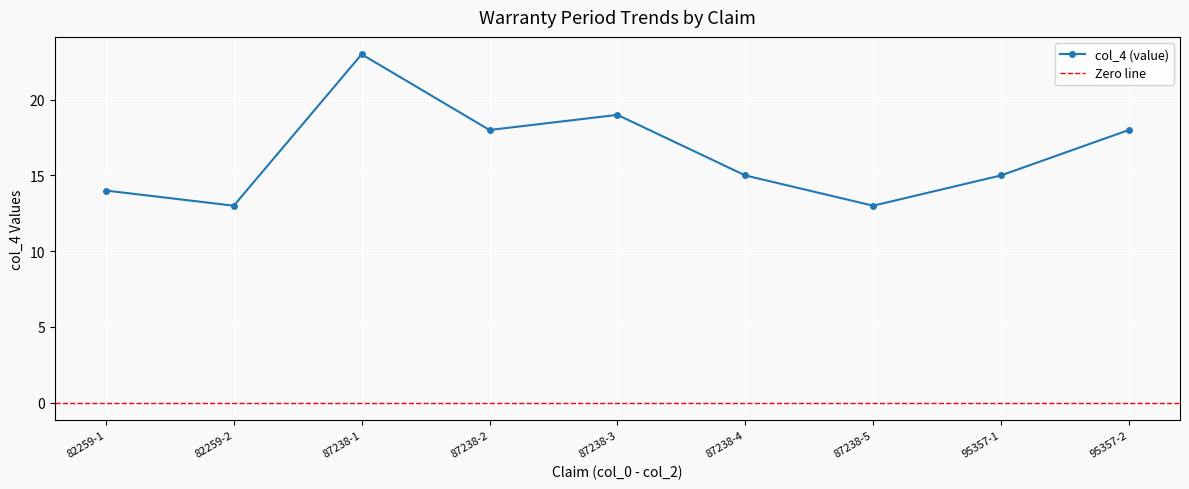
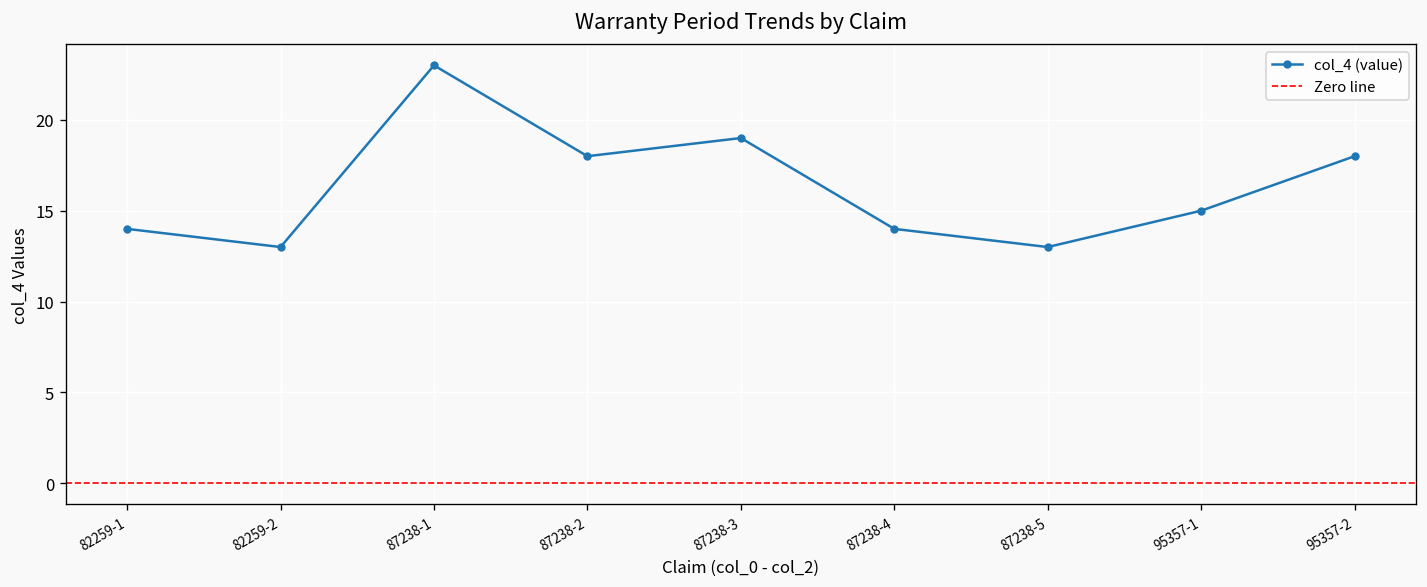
87238-4: 15 -> 14
